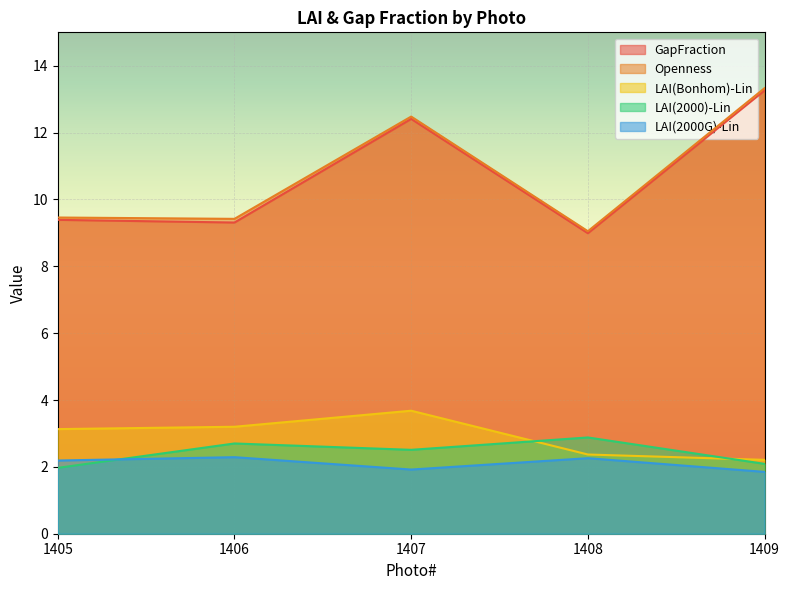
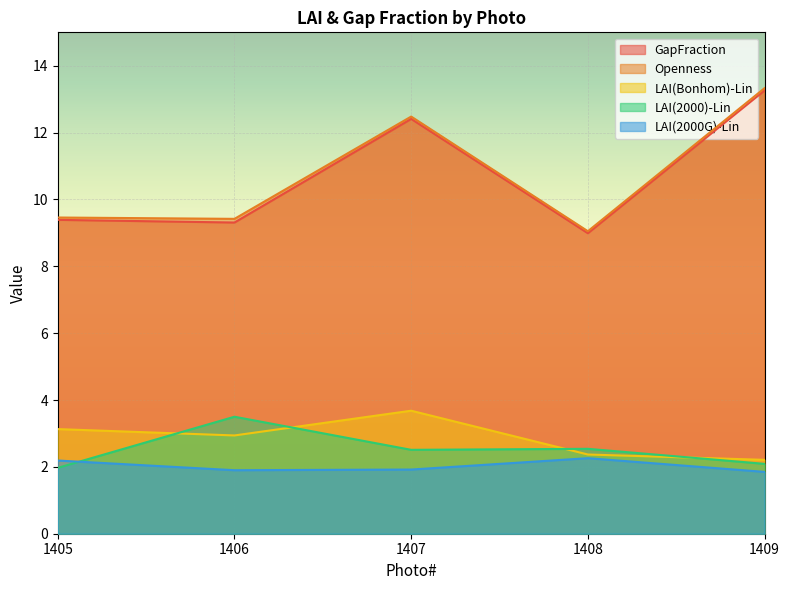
LAI(Bonhom)-Lin, 1406: 3.2 -> 2.9
LAI(2000)-Lin, 1406: 2.7 -> 3.5
LAI(2000G)-Lin, 1406: 2.3 -> 1.9
LAI(2000)-Lin, 1408: 2.9 -> 2.5
